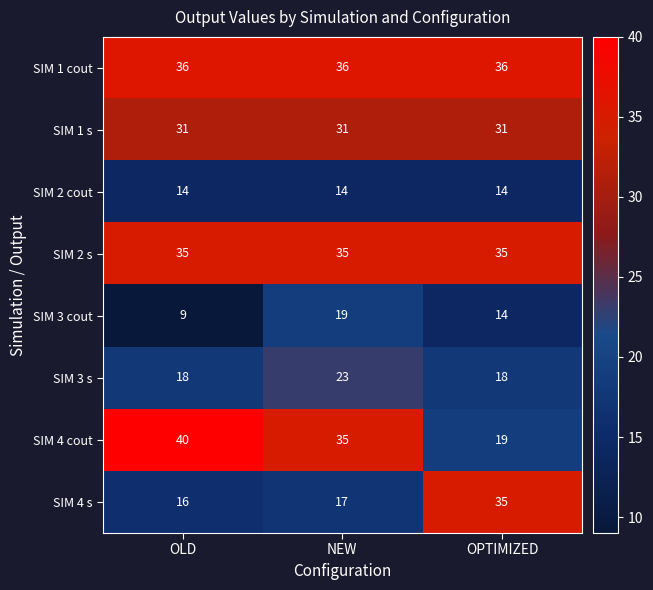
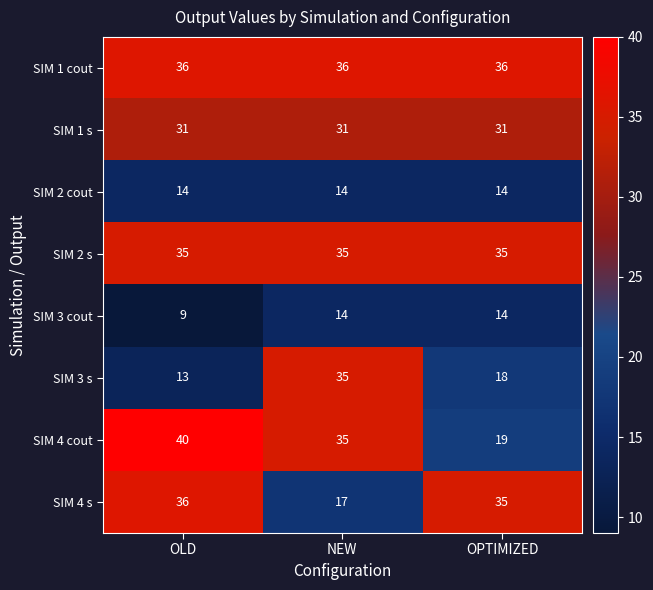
SIM 3 cout, NEW: 19 -> 14
SIM 3 s, OLD: 18 -> 13
SIM 3 s, NEW: 23 -> 35
SIM 4 s, OLD: 16 -> 36
